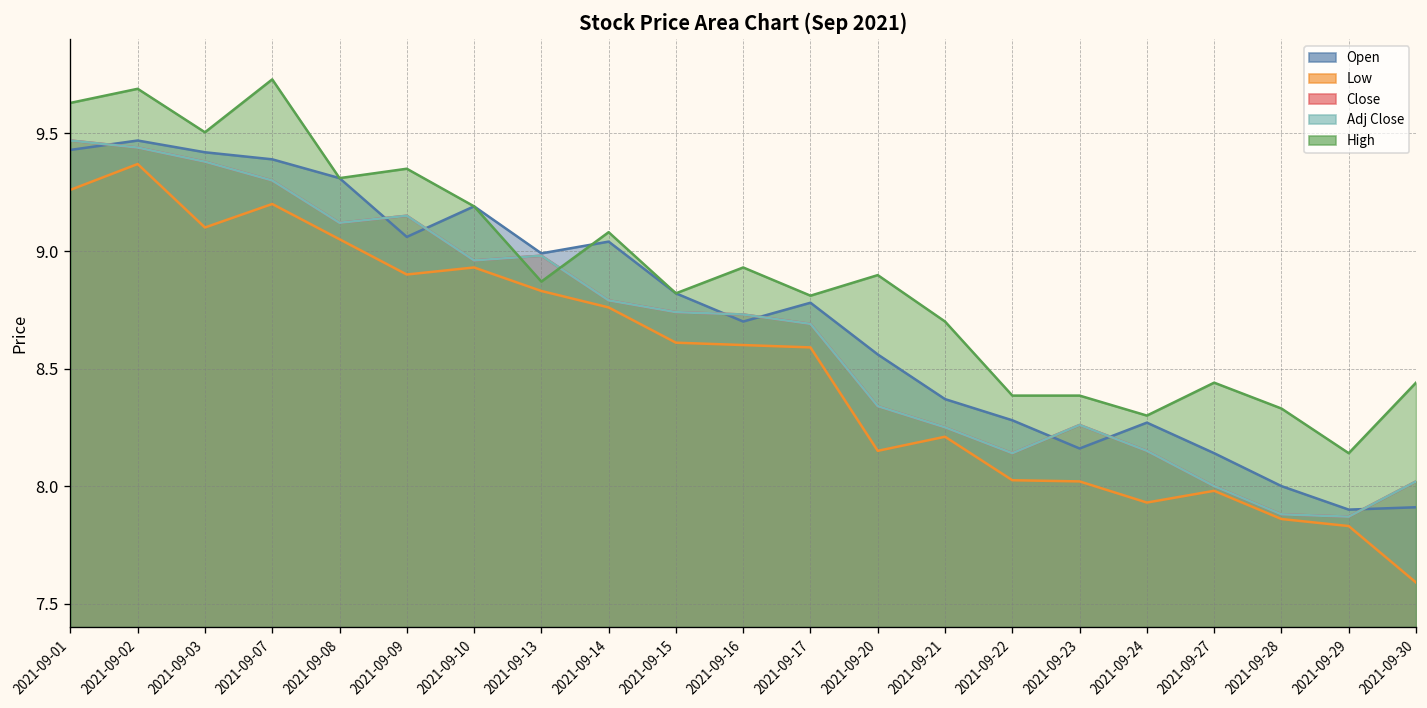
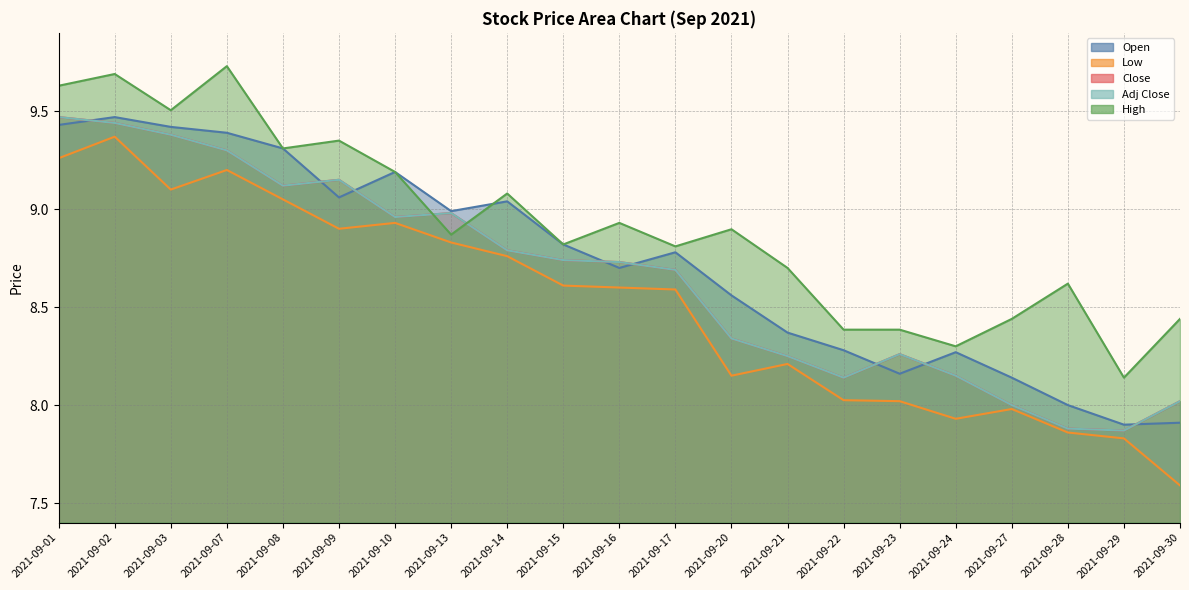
High, 2021-09-28: 8.33 -> 8.62
